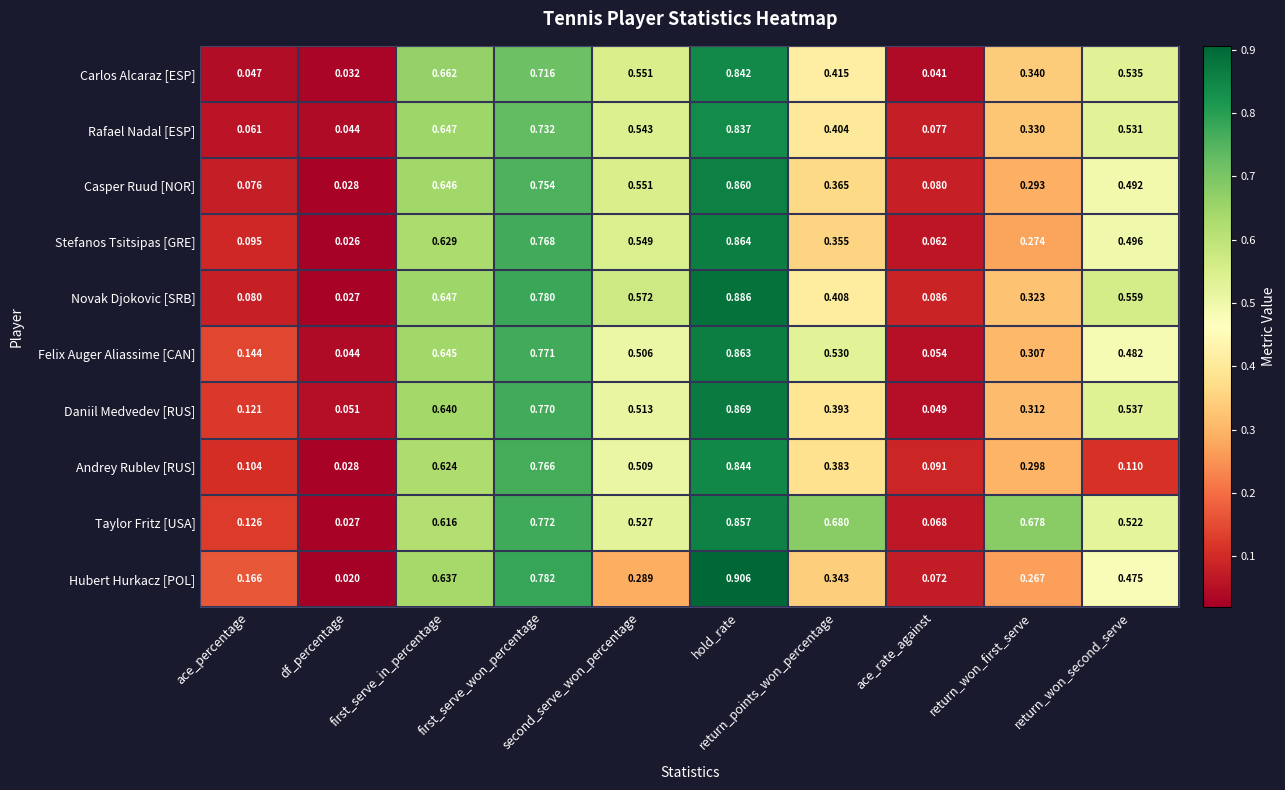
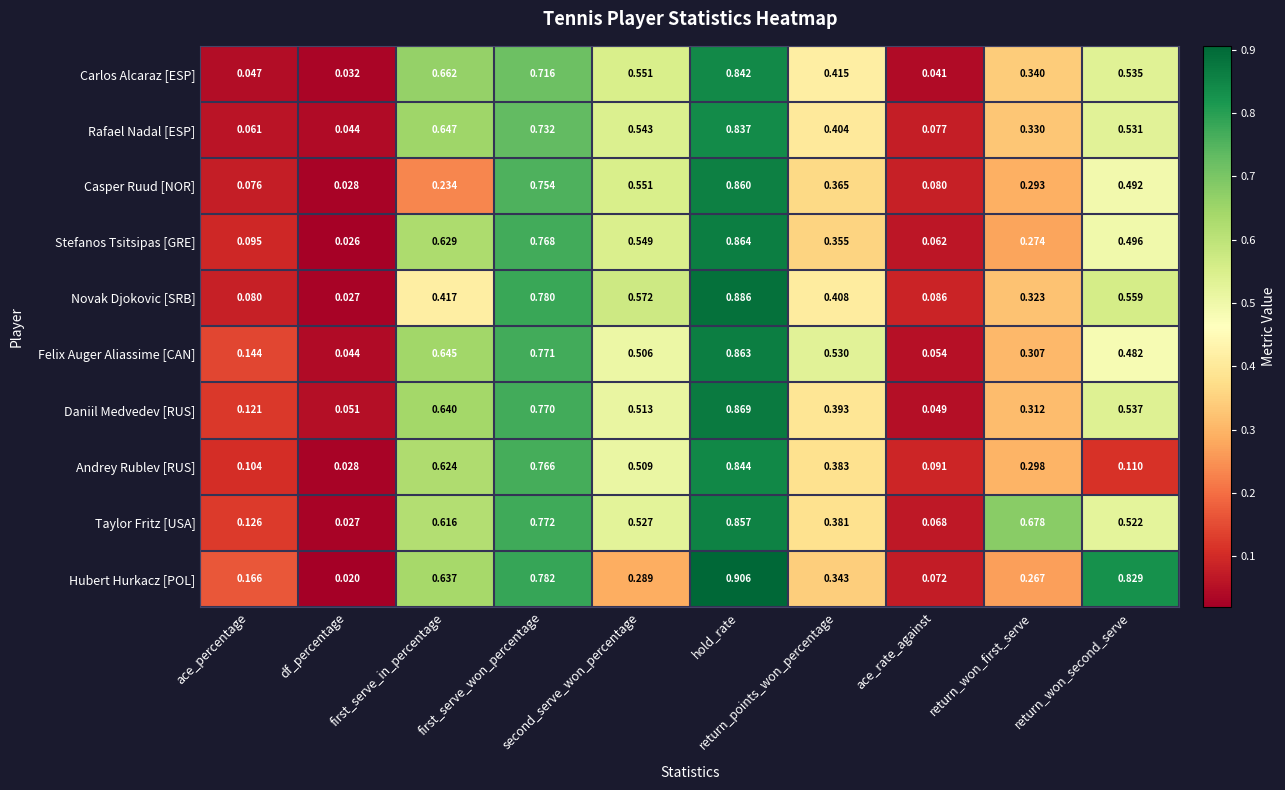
Casper Ruud [NOR], first_serve_in_percentage: 0.646 -> 0.234
Novak Djokovic [SRB], first_serve_in_percentage: 0.647 -> 0.417
Taylor Fritz [USA], return_points_won_percentage: 0.680 -> 0.381
Hubert Hurkacz [POL], return_won_second_serve: 0.475 -> 0.829
